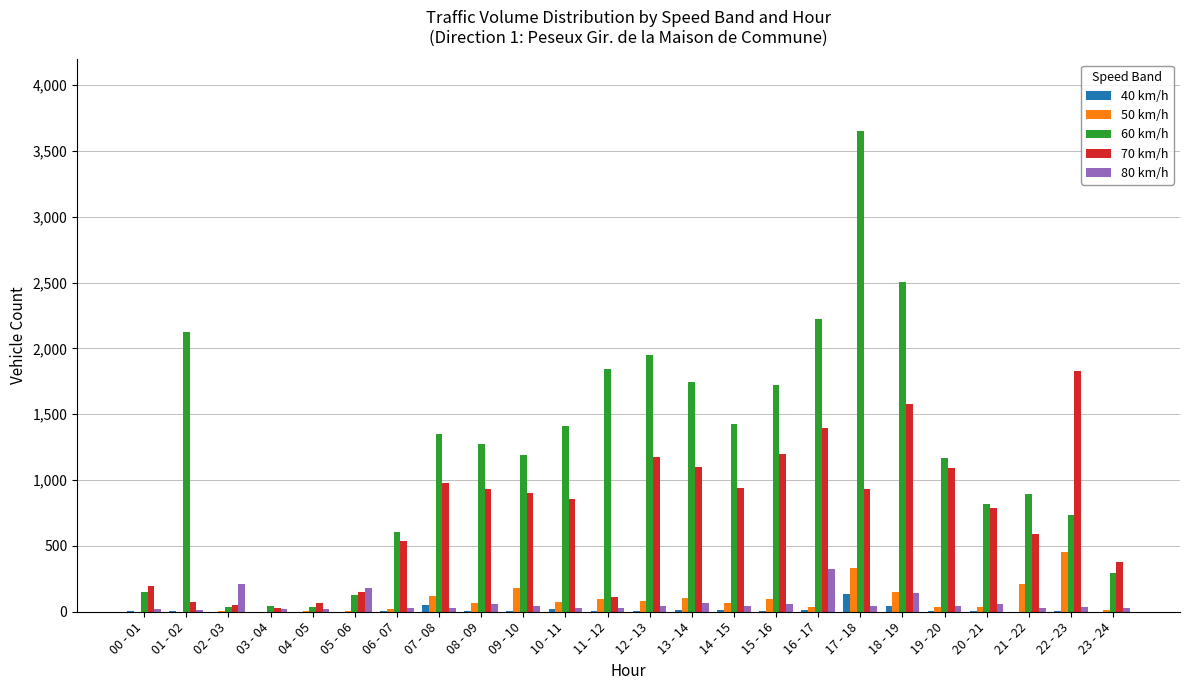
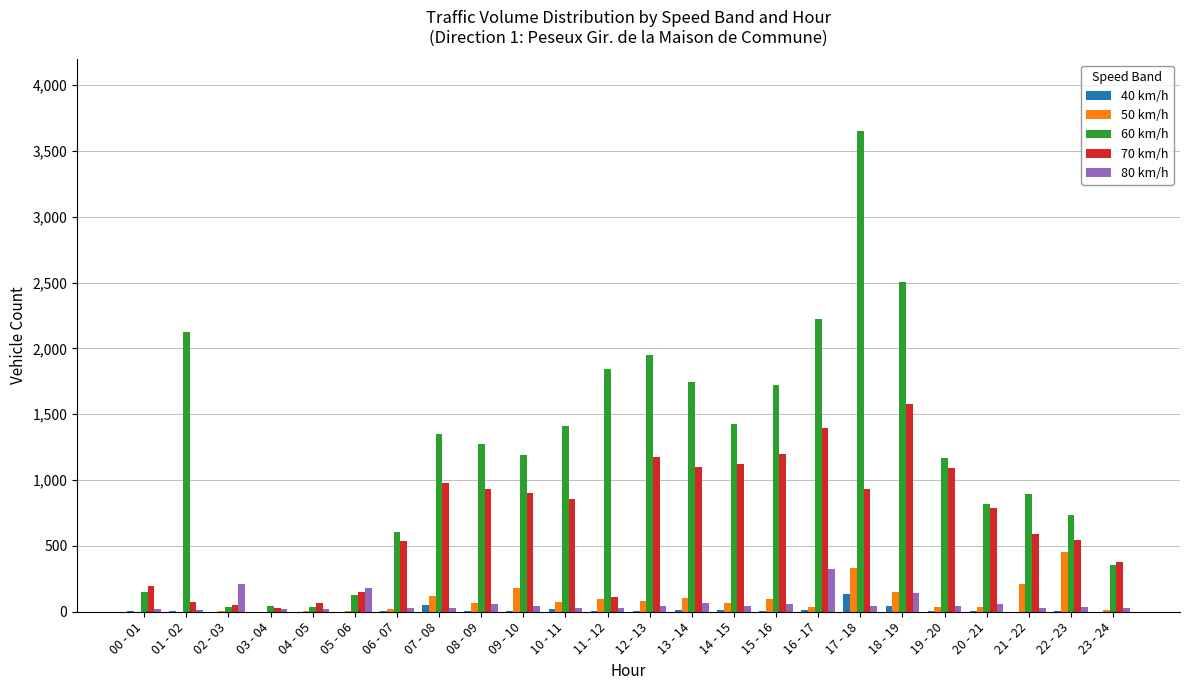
70 km/h, 14 - 15: 940 -> 1,120
70 km/h, 22 - 23: 1,830 -> 540
60 km/h, 23 - 24: 300 -> 360
